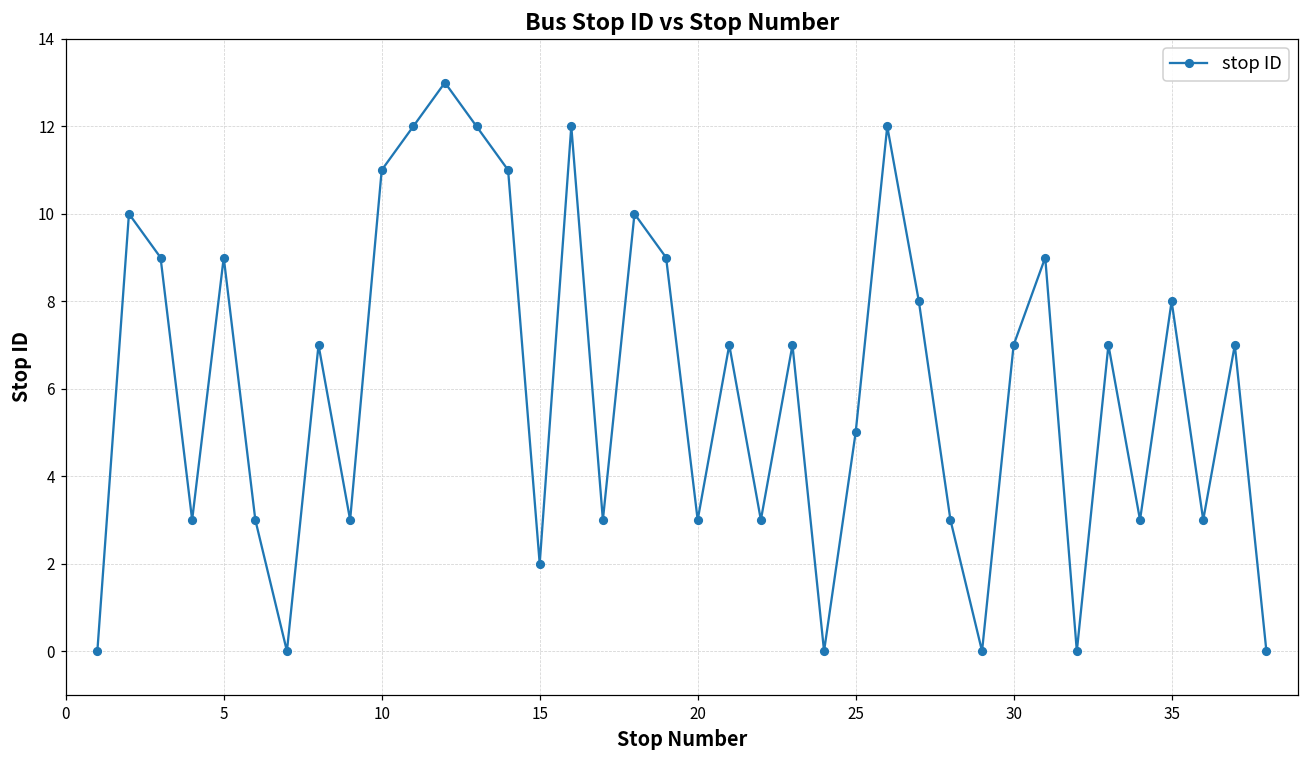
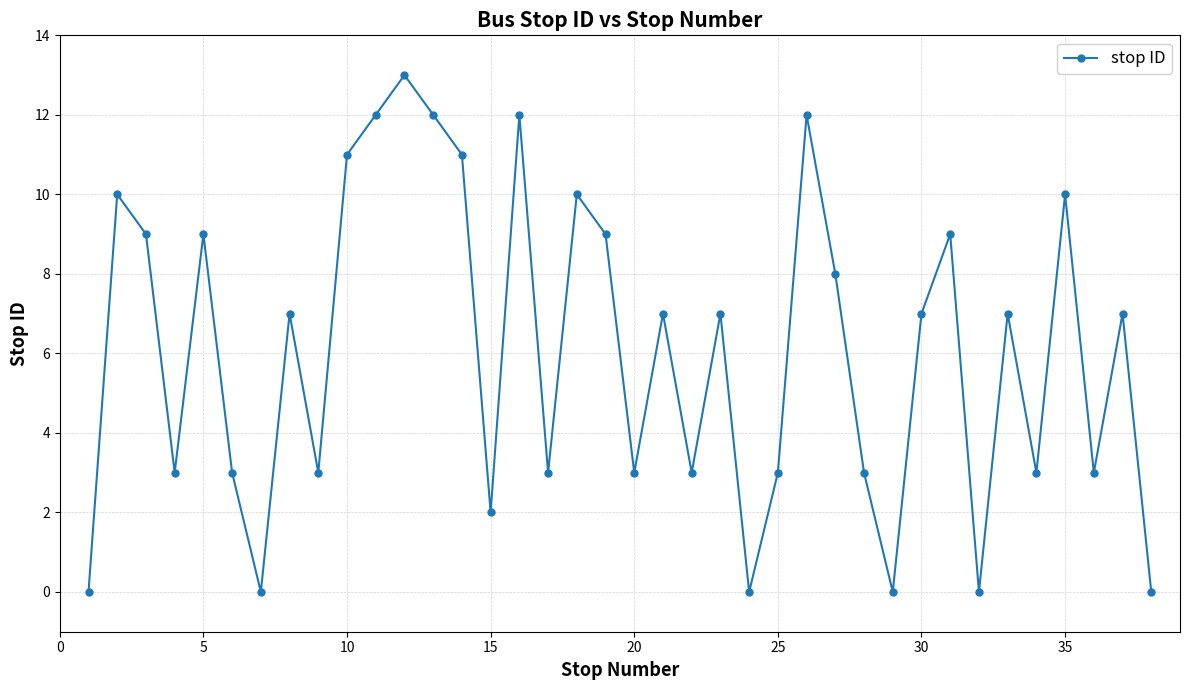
25: 5 -> 3
35: 8 -> 10
